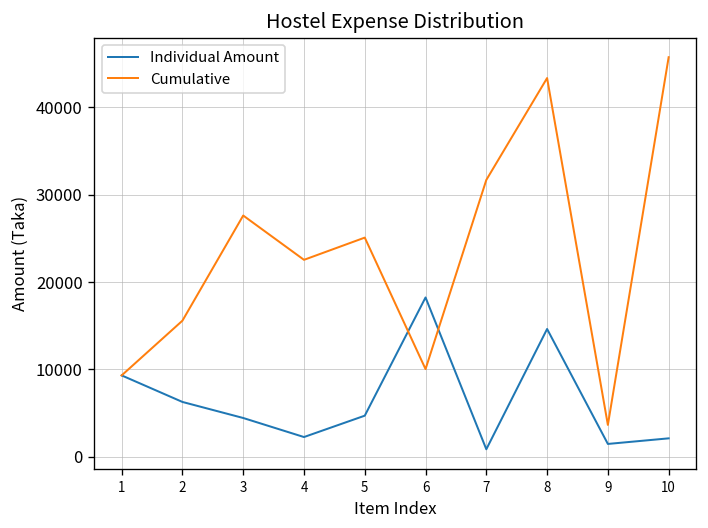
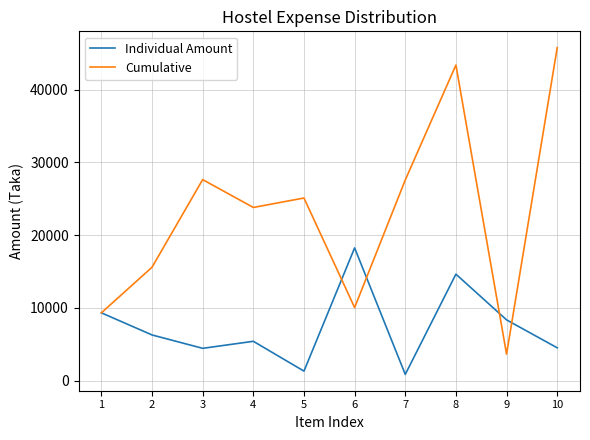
Individual Amount, 4: 2000 -> 5000
Cumulative, 4: 23000 -> 24000
Individual Amount, 5: 5000 -> 1000
Cumulative, 7: 32000 -> 28000
Individual Amount, 9: 1000 -> 8000
Individual Amount, 10: 2000 -> 5000
